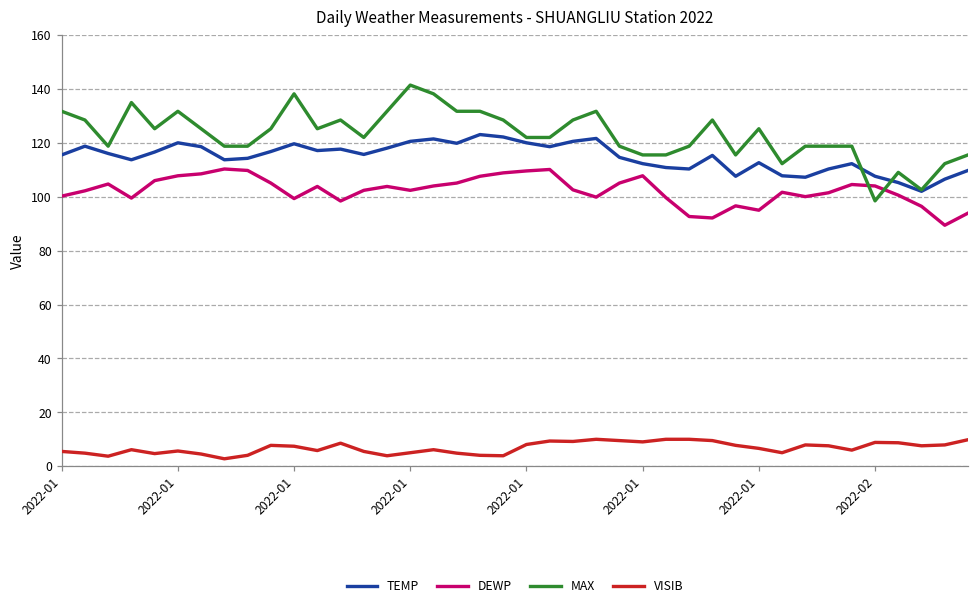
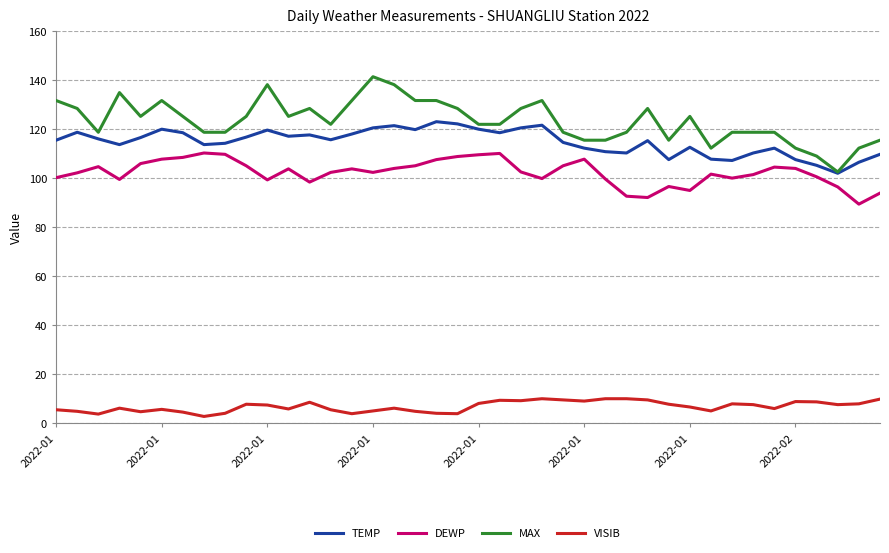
MAX, 2022-02: 98 -> 112
